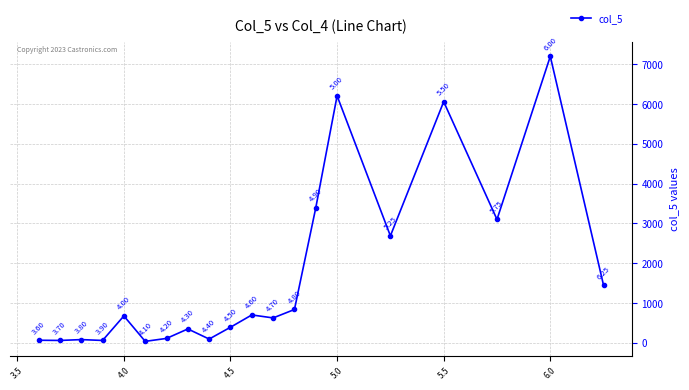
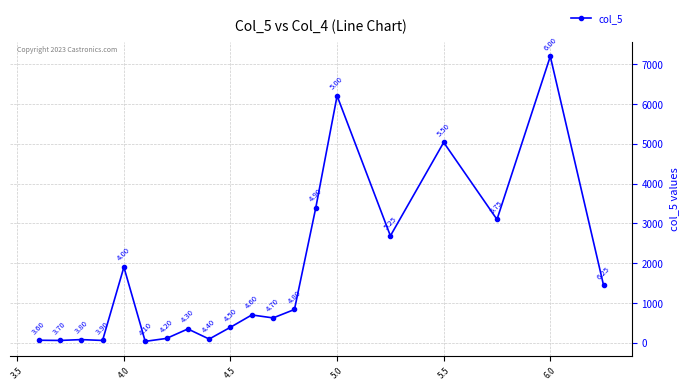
4.0: 700 -> 1900
5.5: 6100 -> 5000
